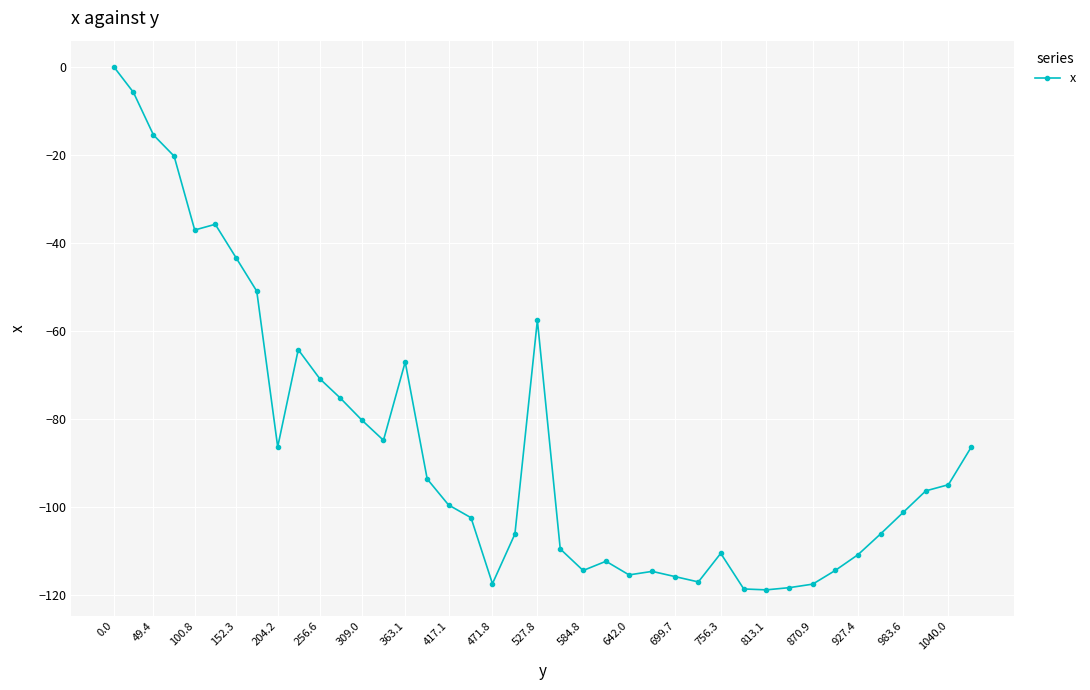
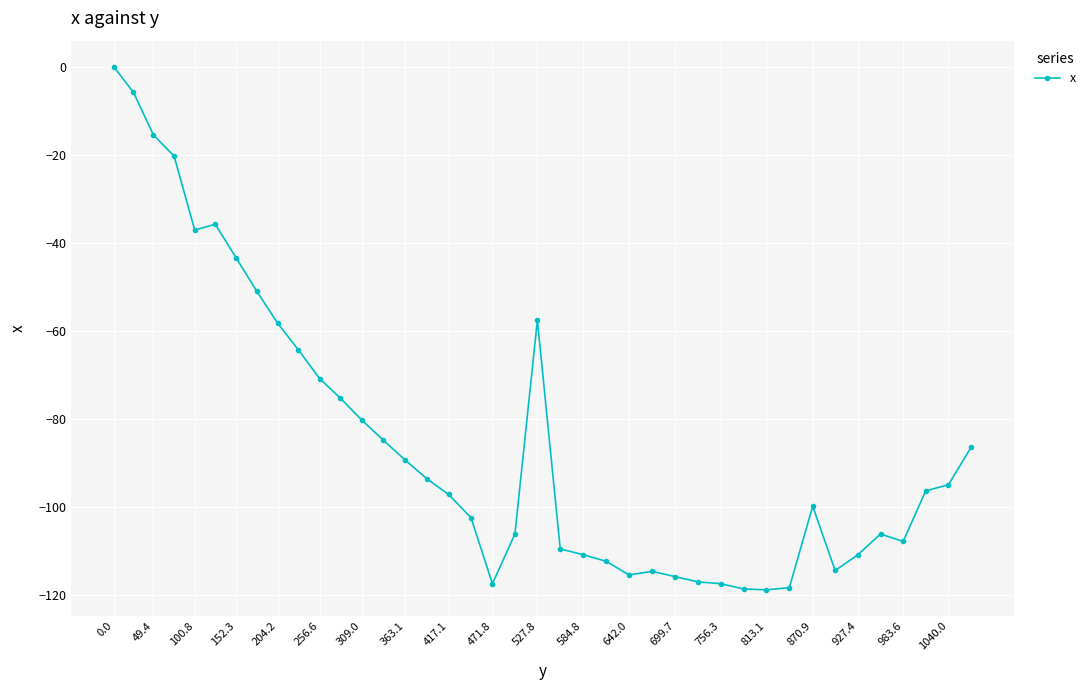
204.2: -86 -> -58
363.1: -67 -> -89
417.1: -100 -> -97
584.8: -115 -> -111
756.3: -111 -> -118
870.9: -118 -> -100
983.6: -101 -> -108
